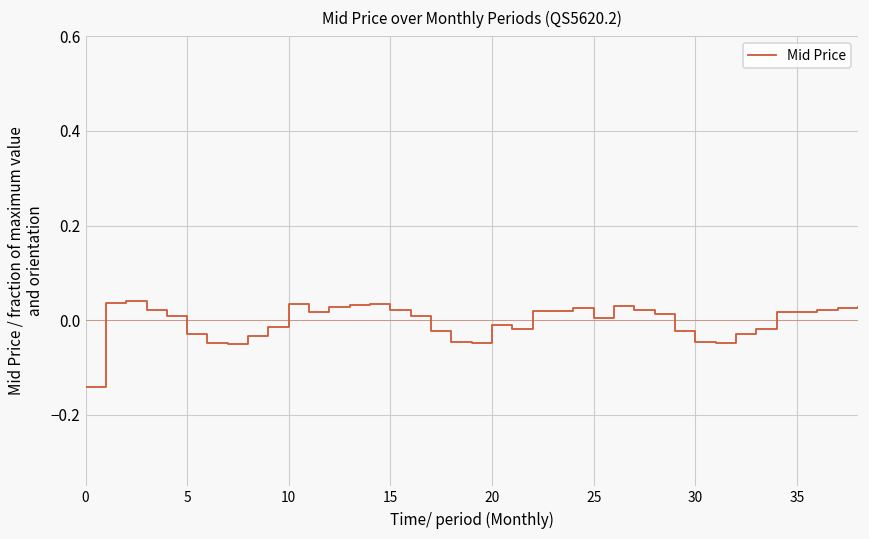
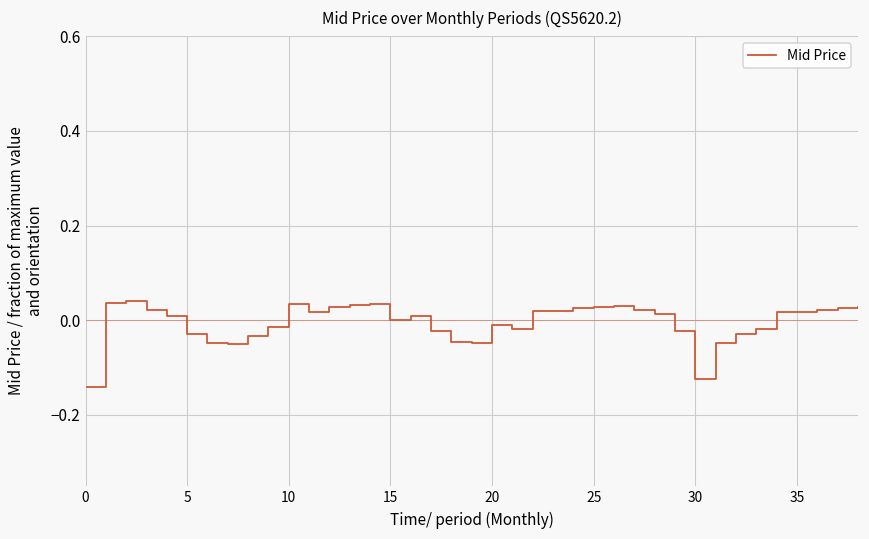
15: 0.02 -> 0.00
25: 0.00 -> 0.03
30: -0.05 -> -0.13
